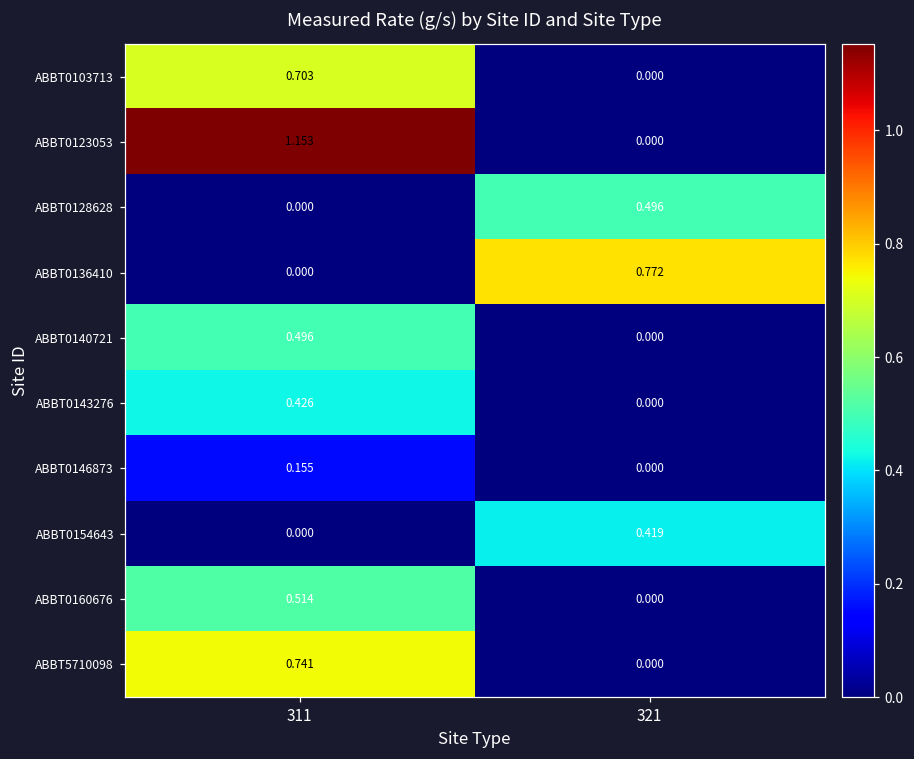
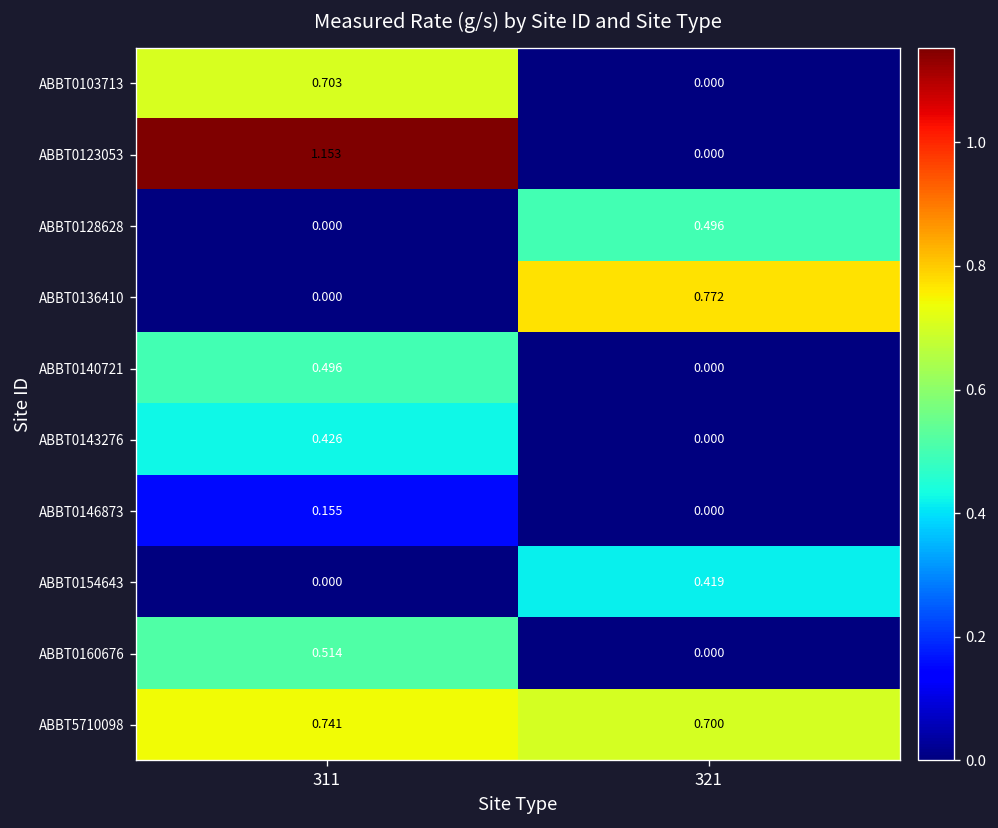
ABBT5710098, 321: 0.000 -> 0.700
